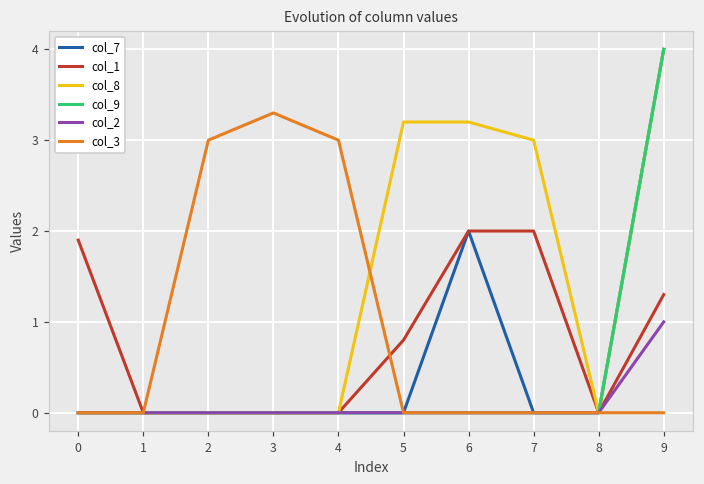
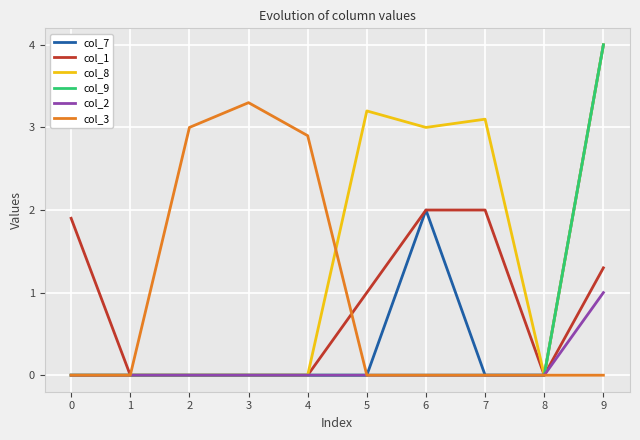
col_3, 4: 3.0 -> 2.9
col_1, 5: 0.8 -> 1.0
col_8, 6: 3.2 -> 3.0
col_8, 7: 3.0 -> 3.1
